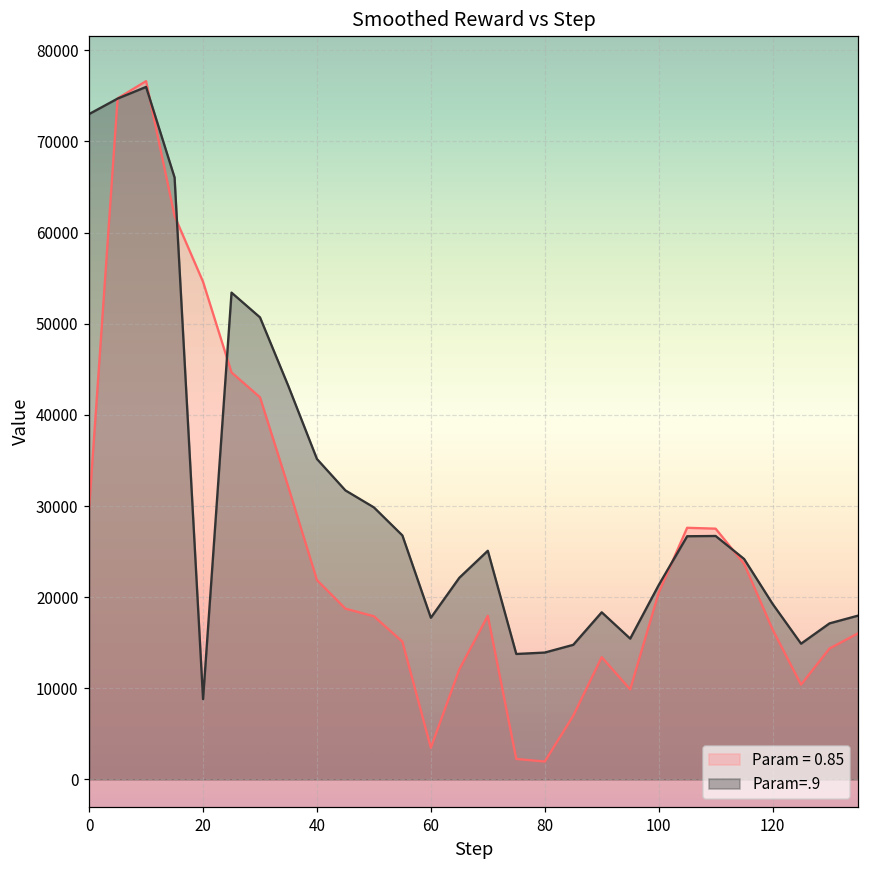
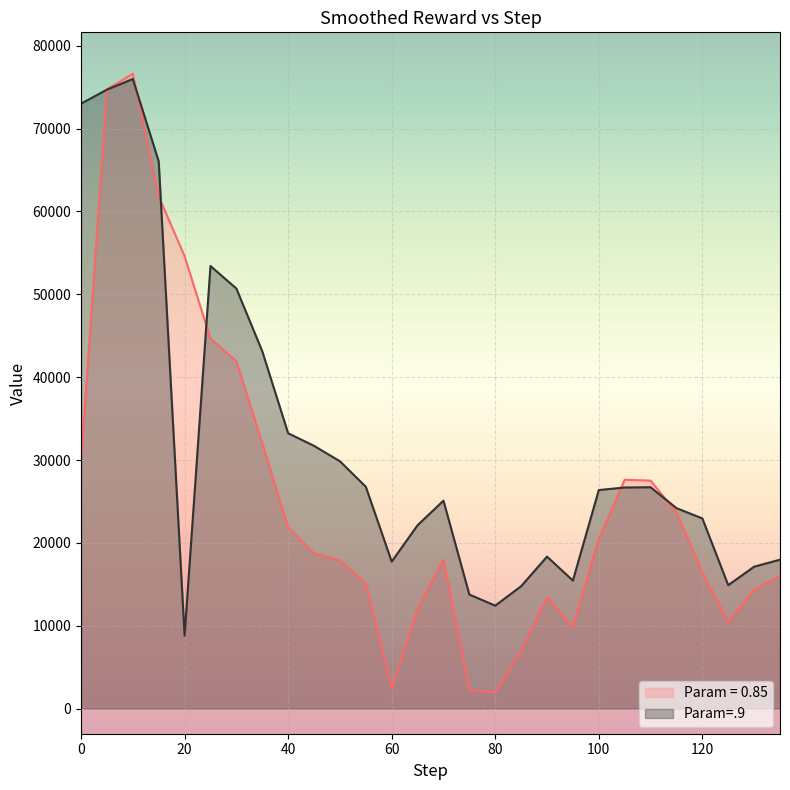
Param=.9, 40: 35000 -> 33000
Param = 0.85, 60: 3000 -> 2000
Param=.9, 80: 14000 -> 12000
Param=.9, 100: 21000 -> 26000
Param=.9, 120: 19000 -> 23000
